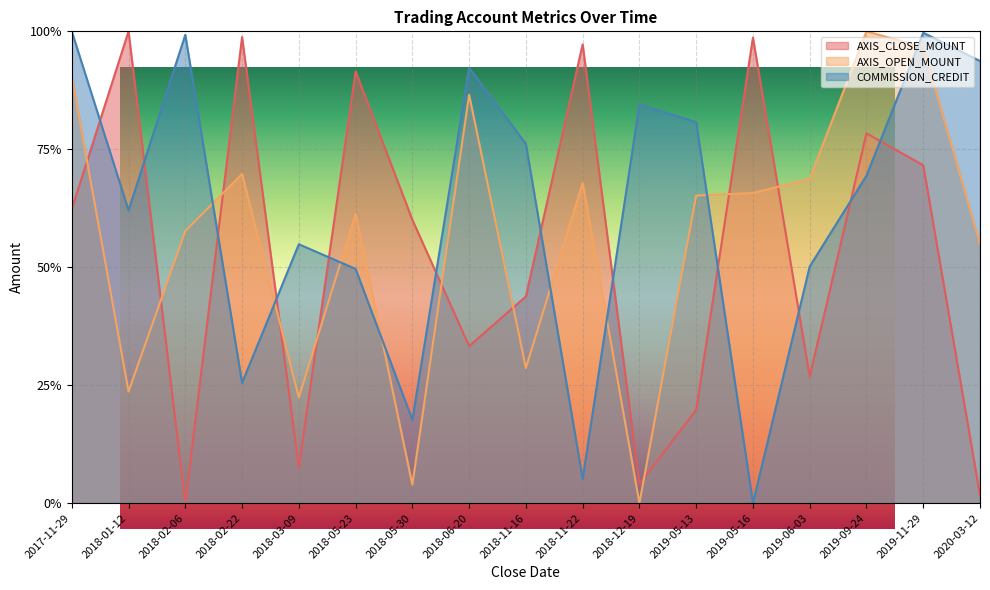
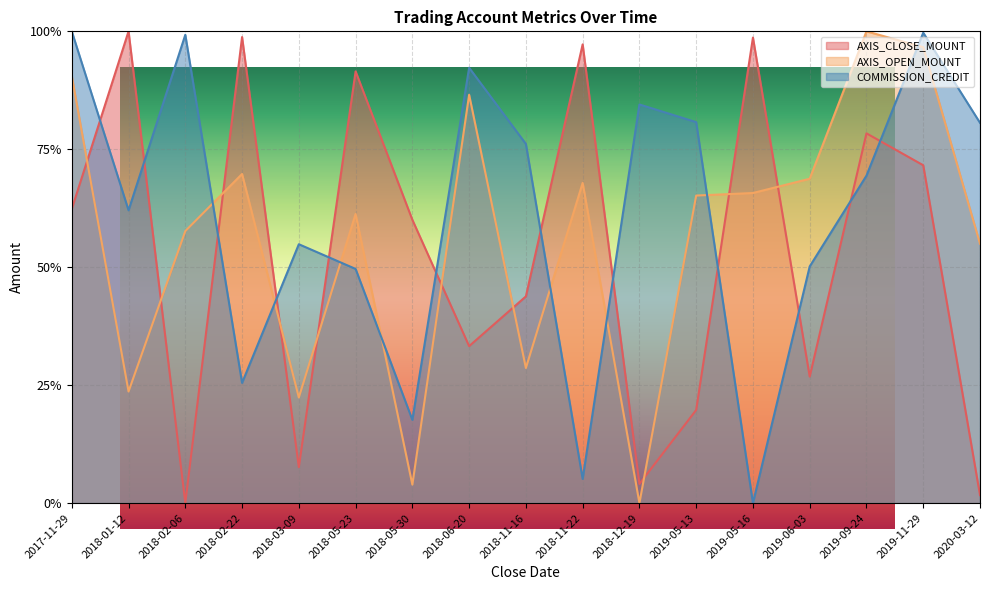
Trading Account Metrics Over Time, COMMISSION_CREDIT, 2020-03-12: 94% -> 81%
